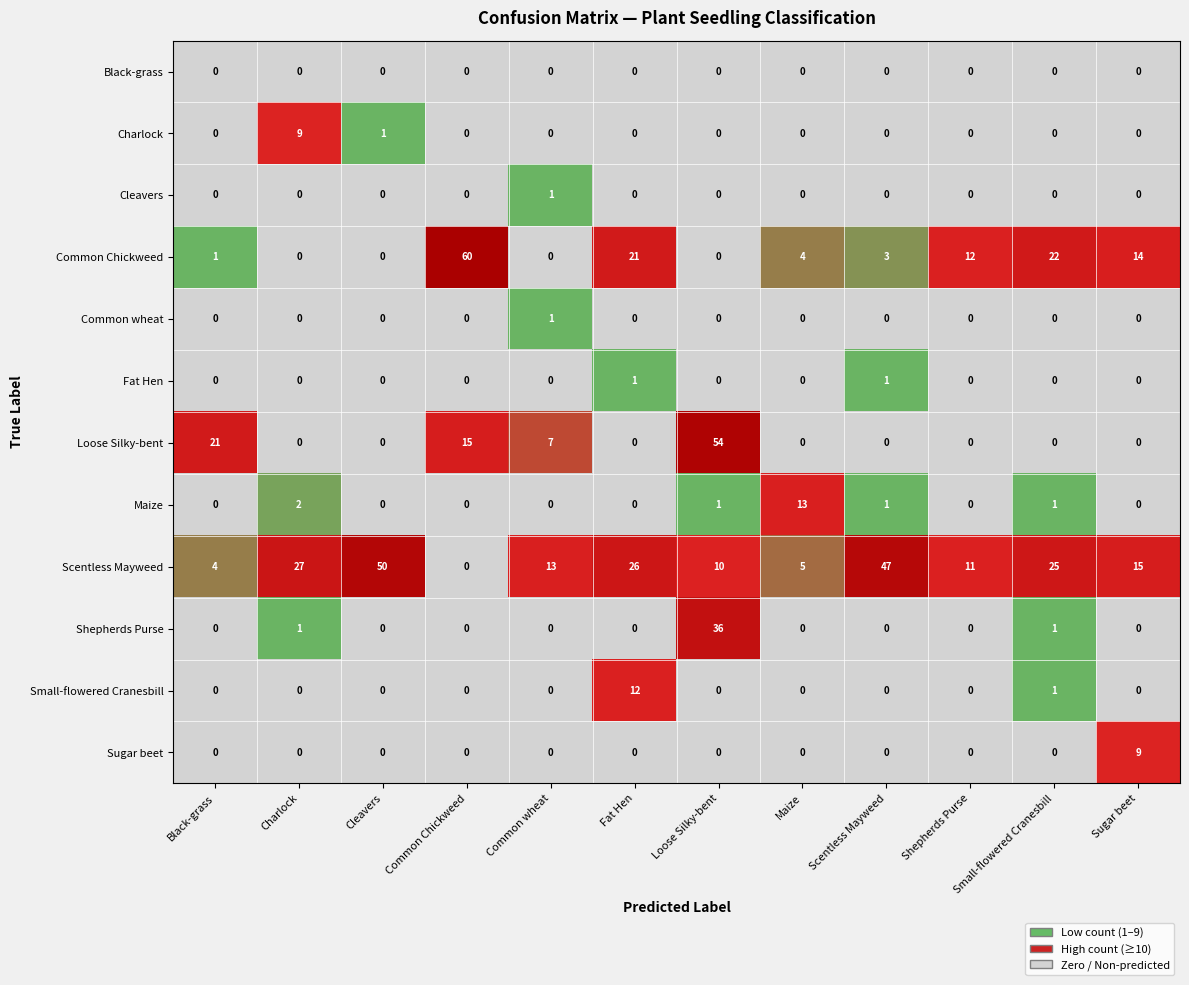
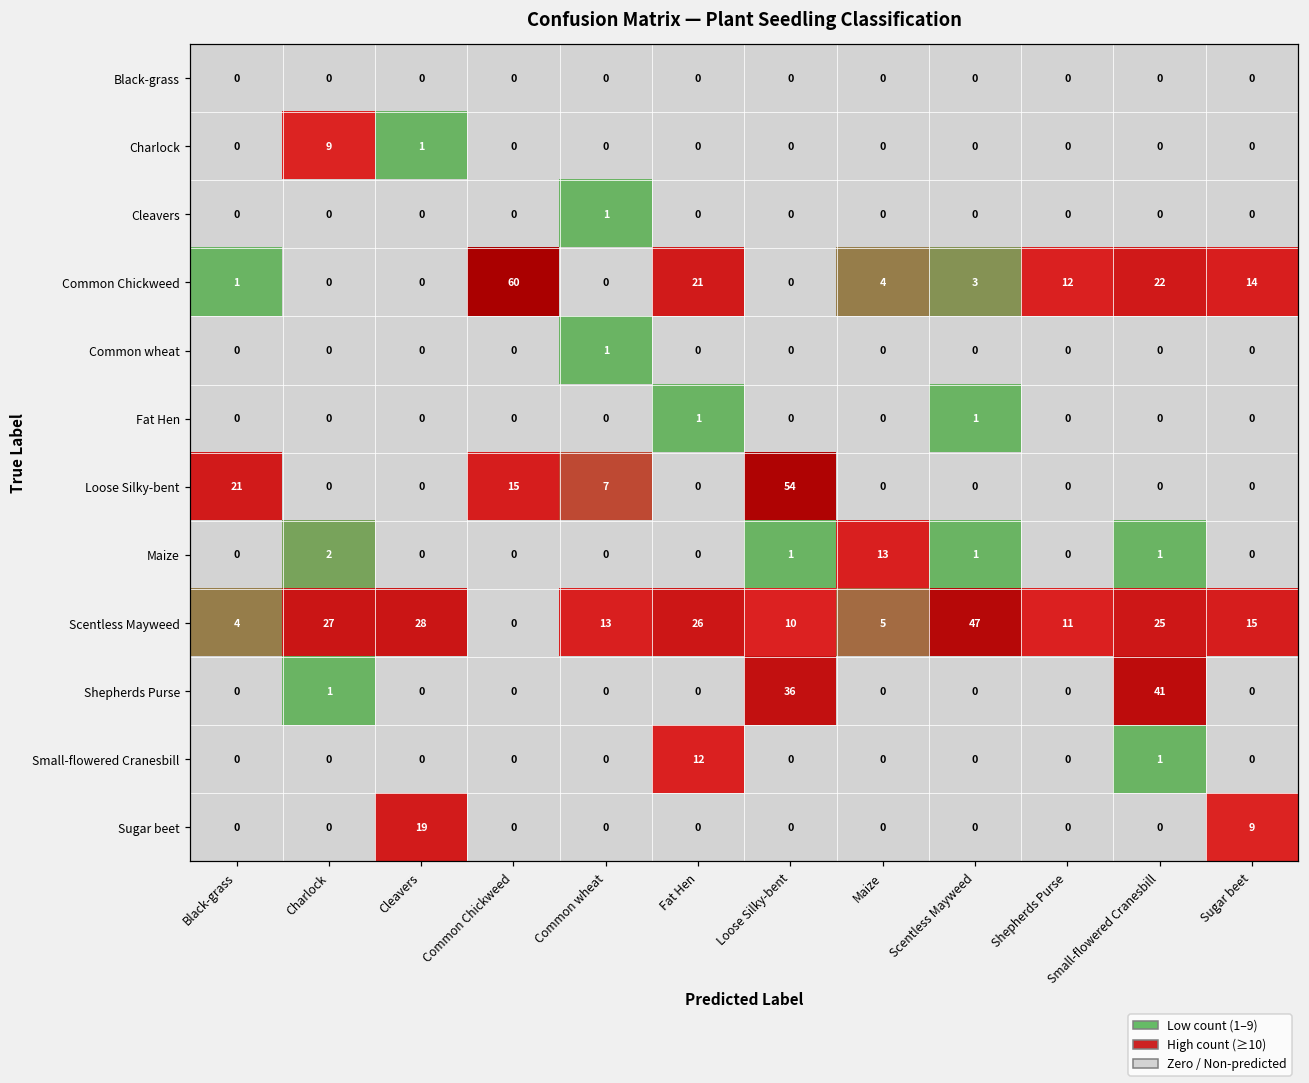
Scentless Mayweed, Cleavers: 50 -> 28
Shepherds Purse, Small-flowered Cranesbill: 1 -> 41
Sugar beet, Cleavers: 0 -> 19
